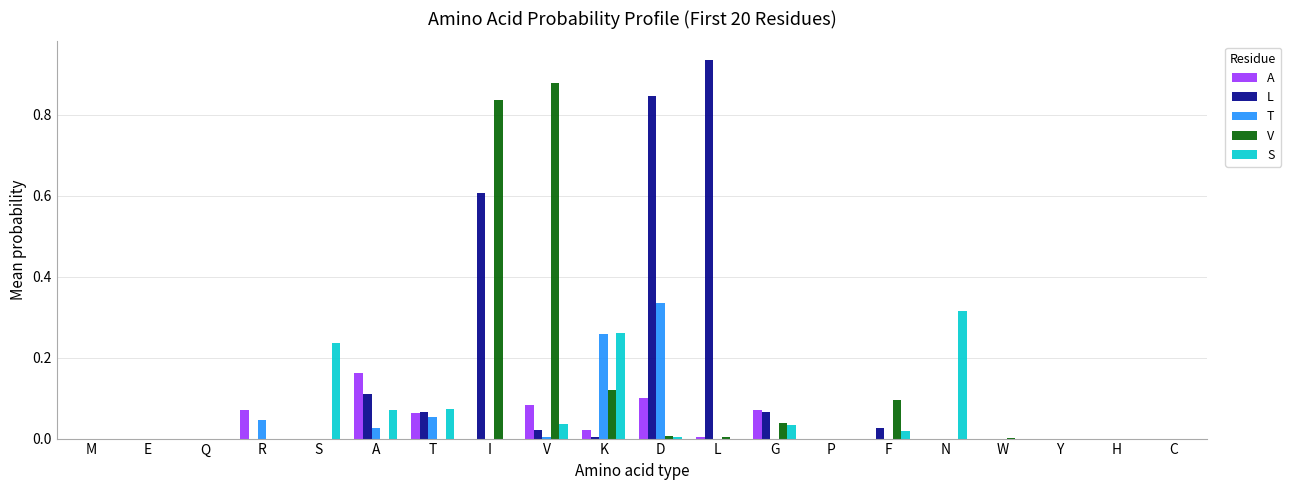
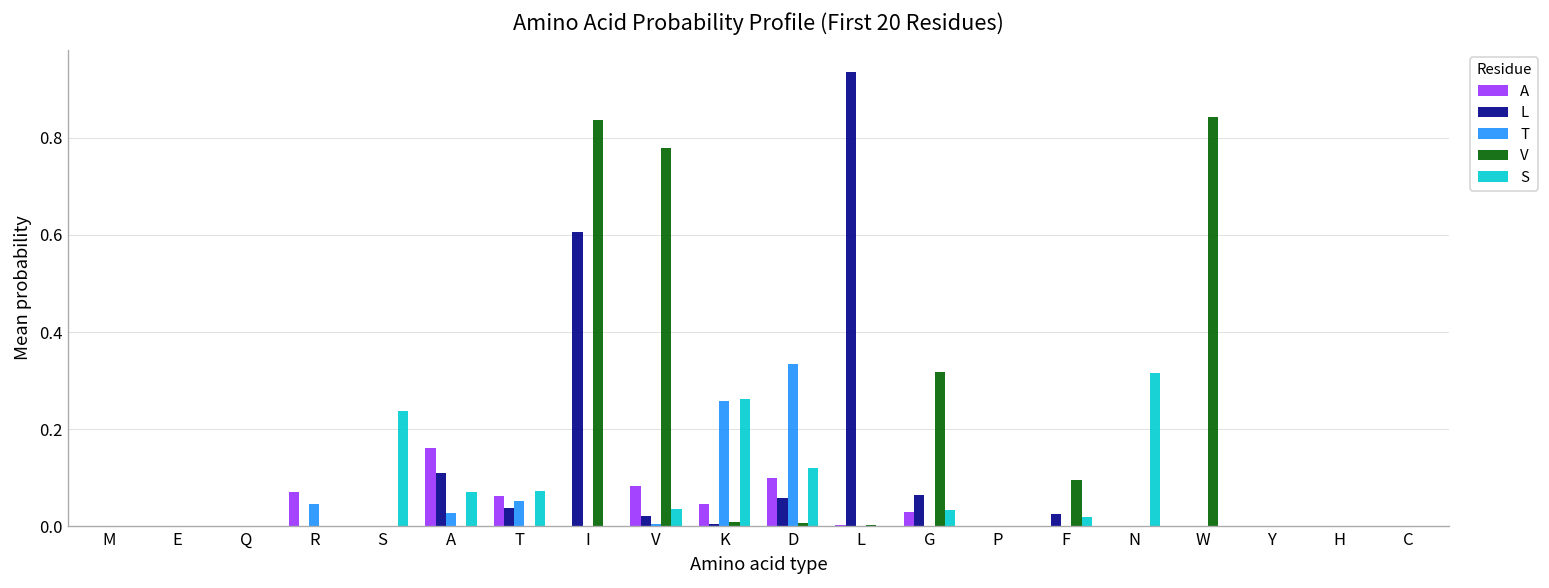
L, T: 0.07 -> 0.04
V, V: 0.88 -> 0.78
A, K: 0.02 -> 0.05
V, K: 0.12 -> 0.01
L, D: 0.85 -> 0.06
S, D: 0.01 -> 0.12
A, G: 0.07 -> 0.03
V, G: 0.04 -> 0.32
V, W: 0.00 -> 0.84
